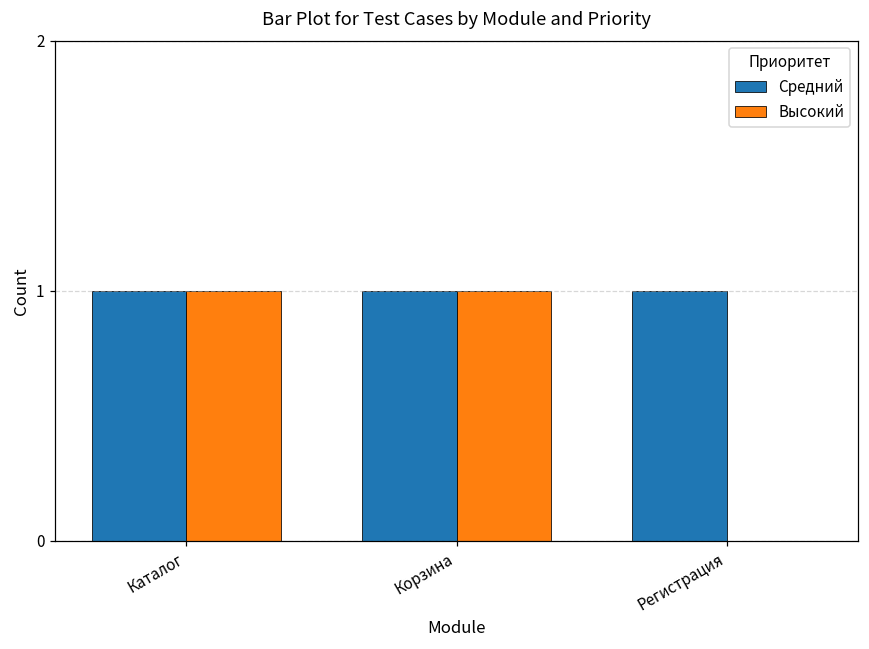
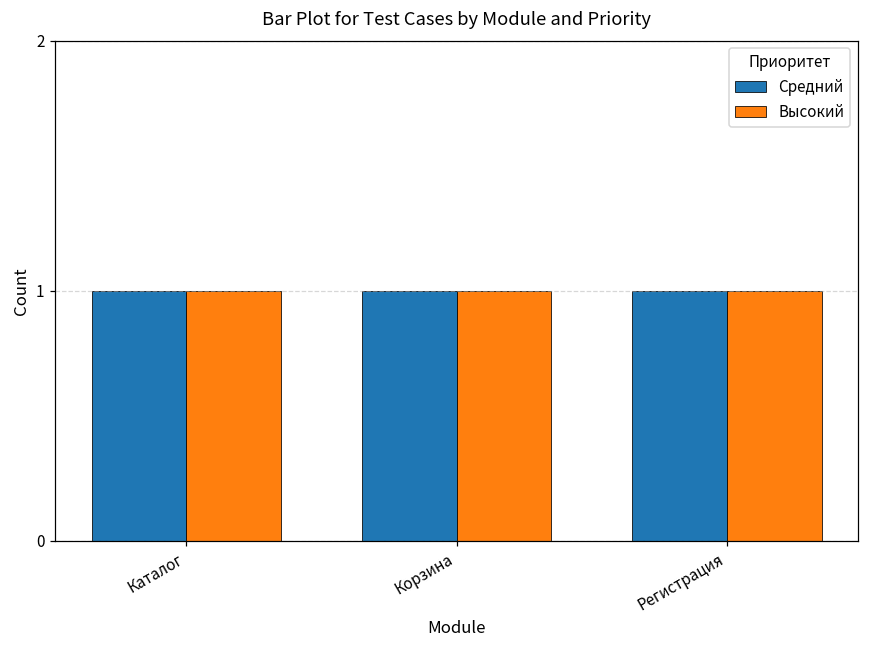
Высокий, Регистрация: 0 -> 1
